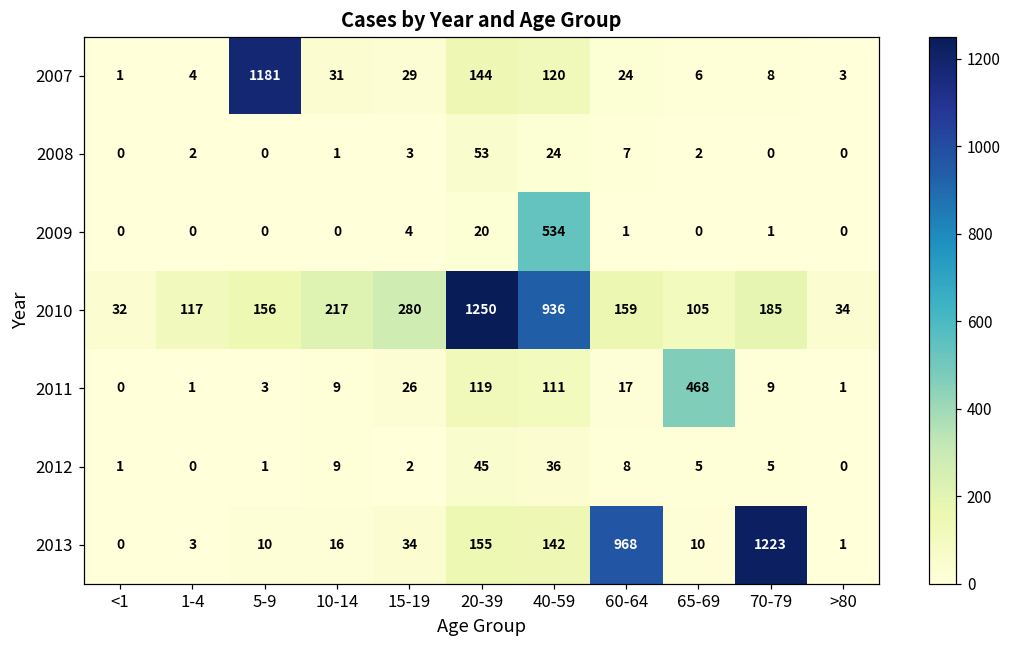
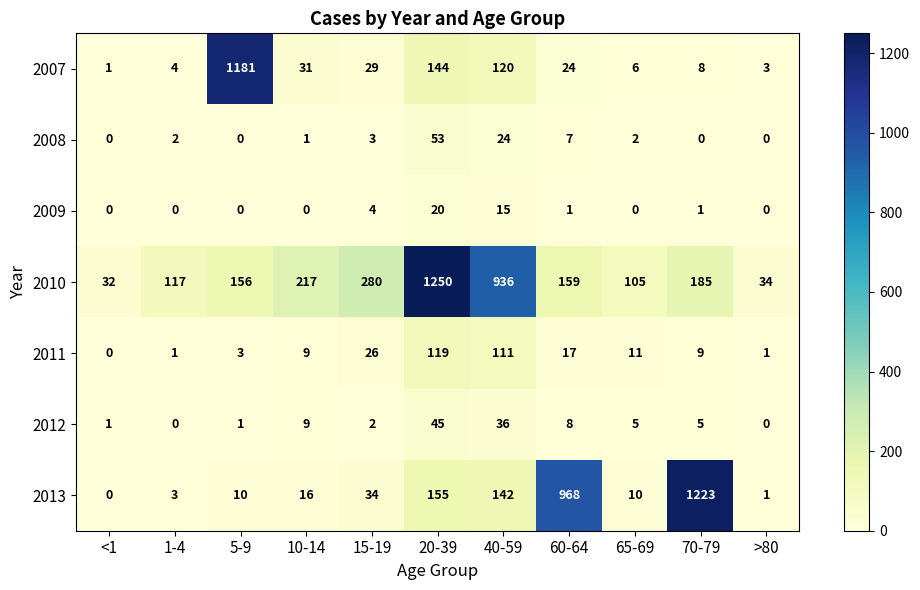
2009, 40-59: 534 -> 15
2011, 65-69: 468 -> 11
